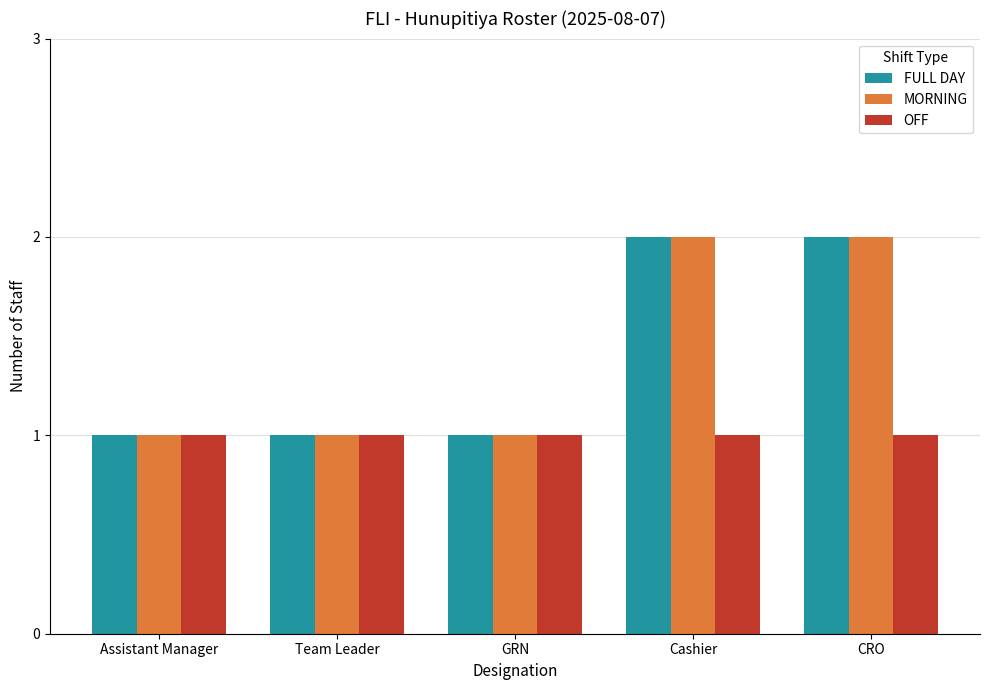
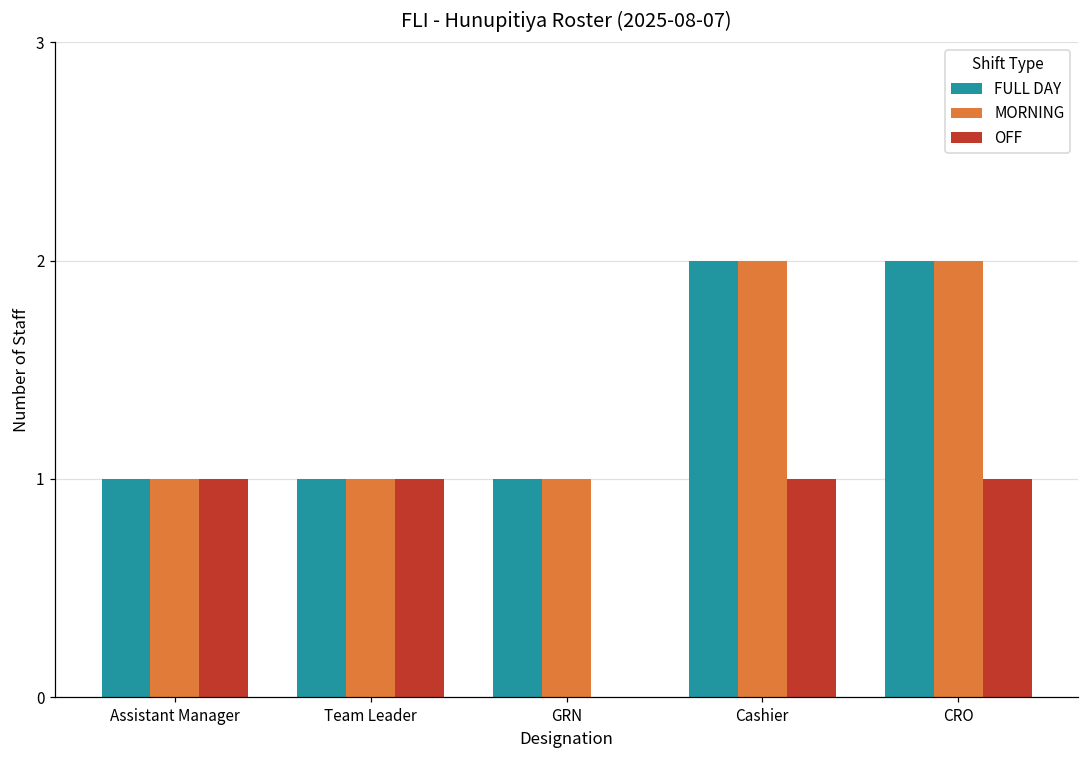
OFF, GRN: 1 -> 0
